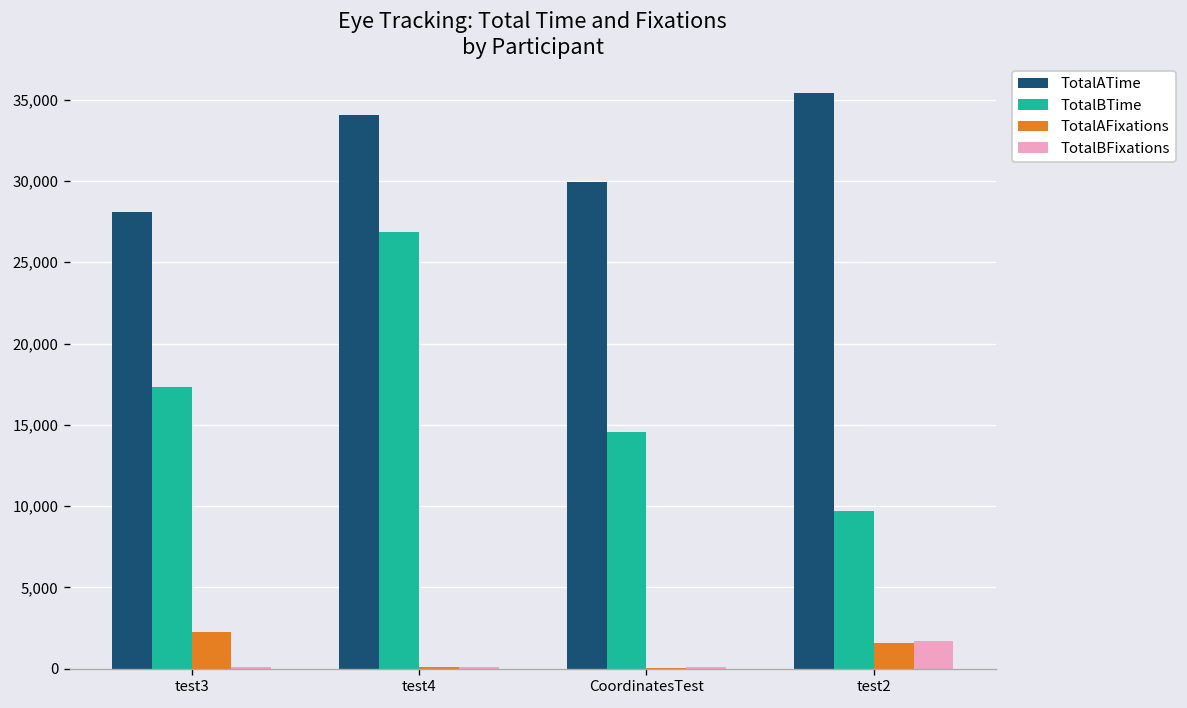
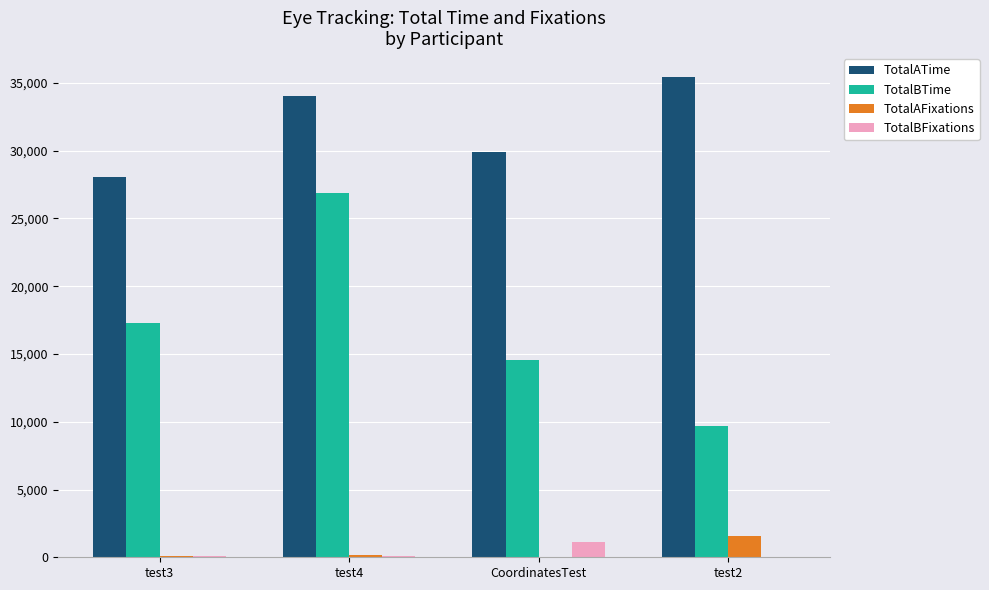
TotalAFixations, test3: 2,300 -> 100
TotalBFixations, CoordinatesTest: 100 -> 1,100
TotalBFixations, test2: 1,700 -> 100
